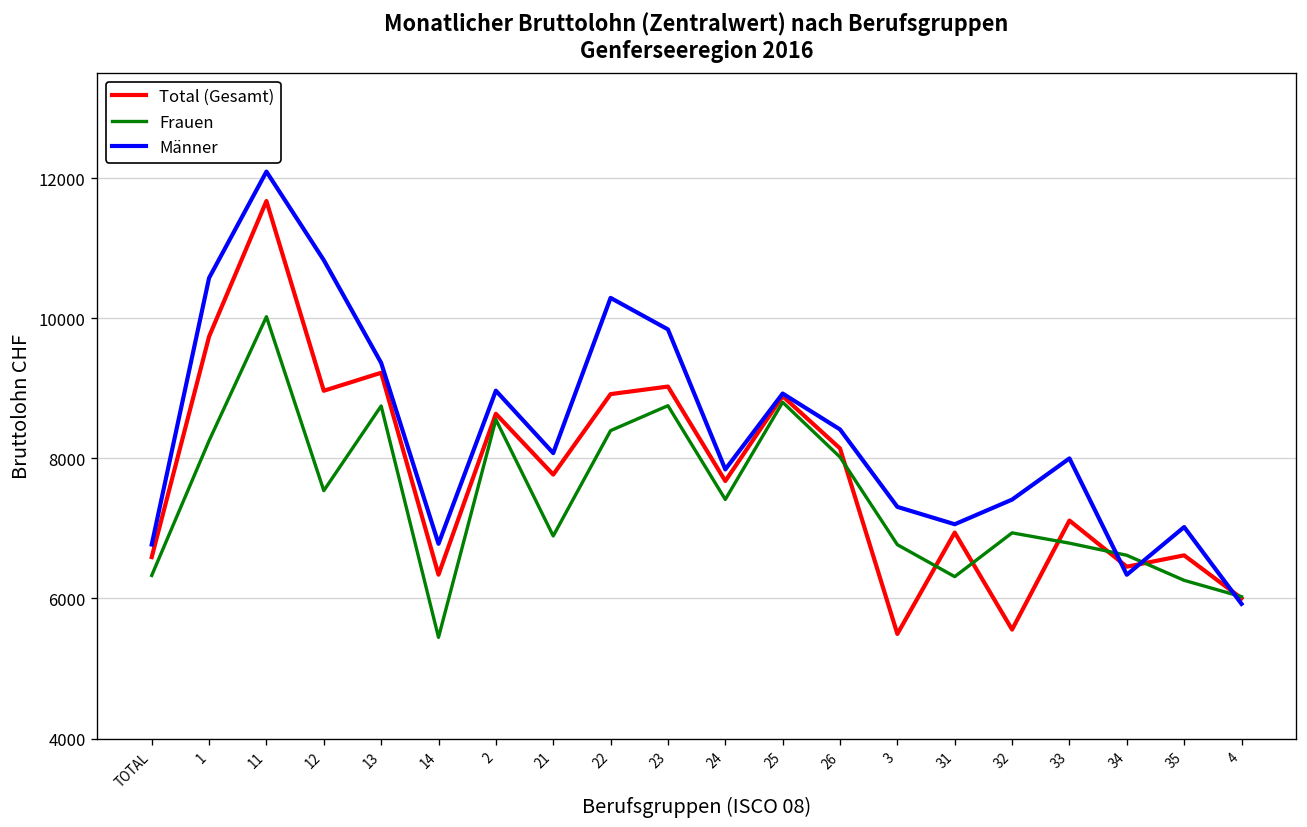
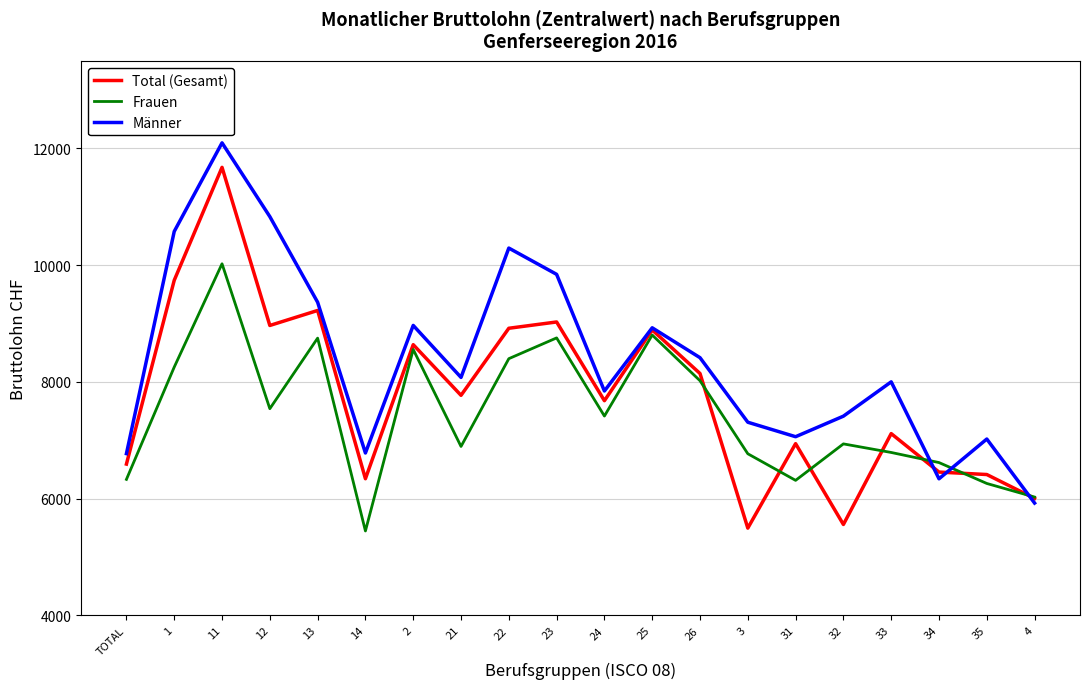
Total (Gesamt), 35: 6600 -> 6400
